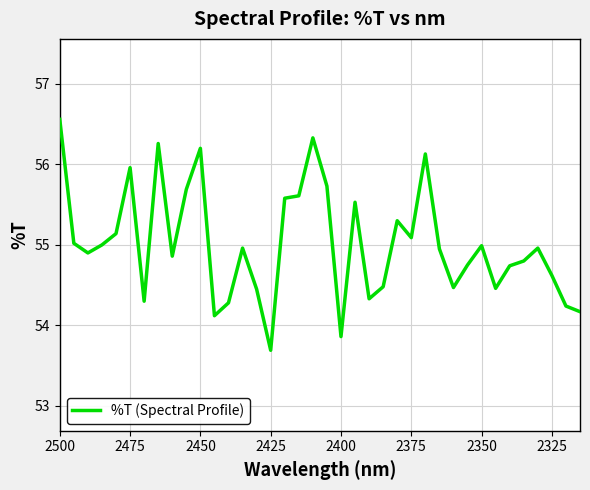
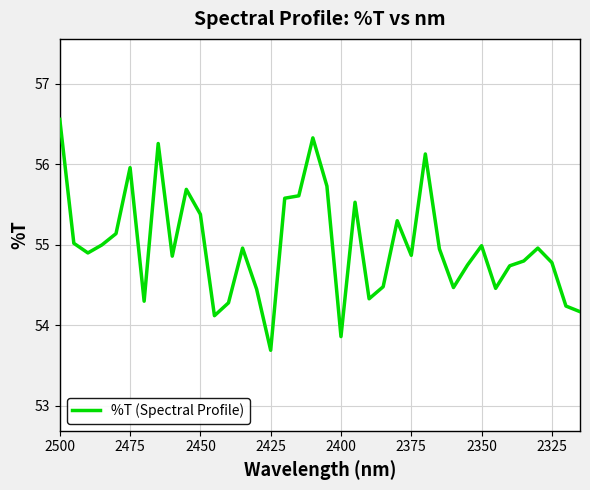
2450: 56.2 -> 55.4
2375: 55.1 -> 54.9
2325: 54.6 -> 54.8
